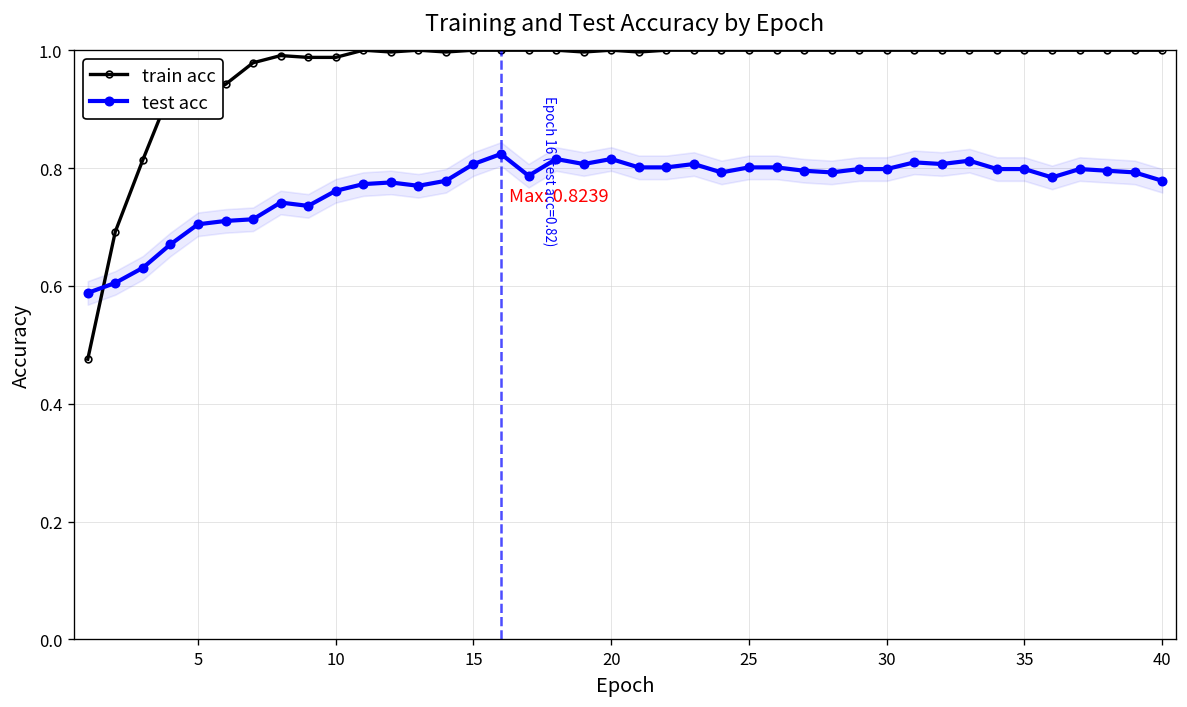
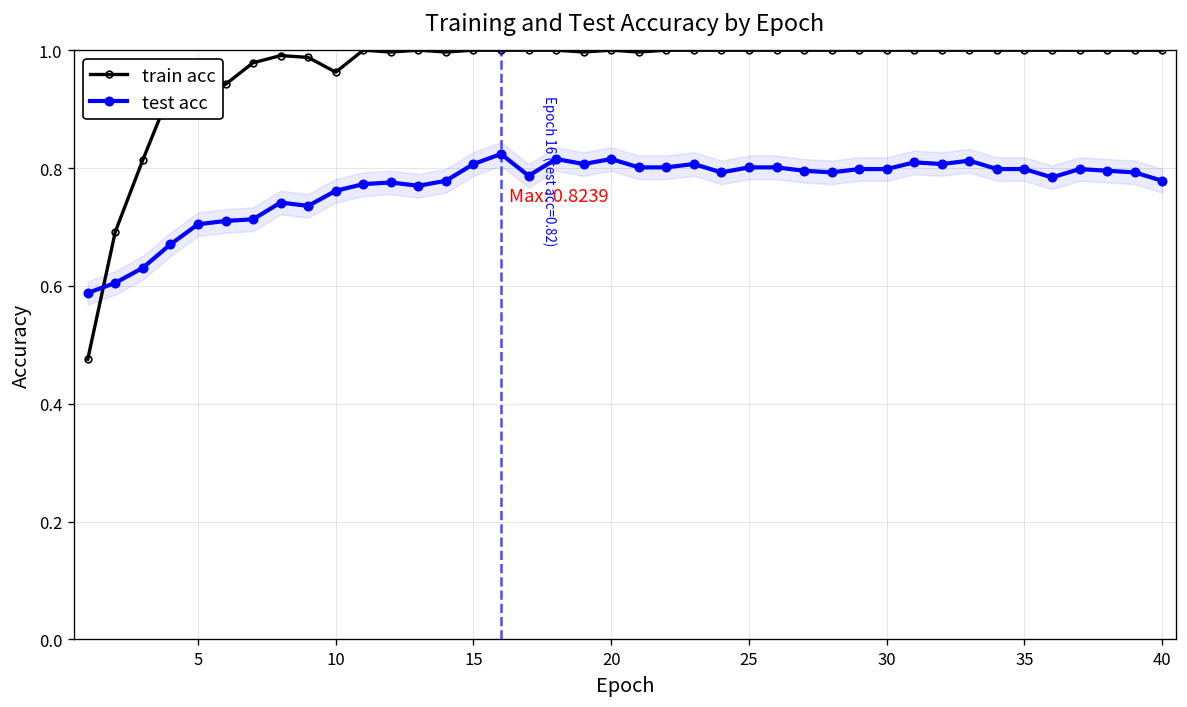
train acc, 10: 0.99 -> 0.96
